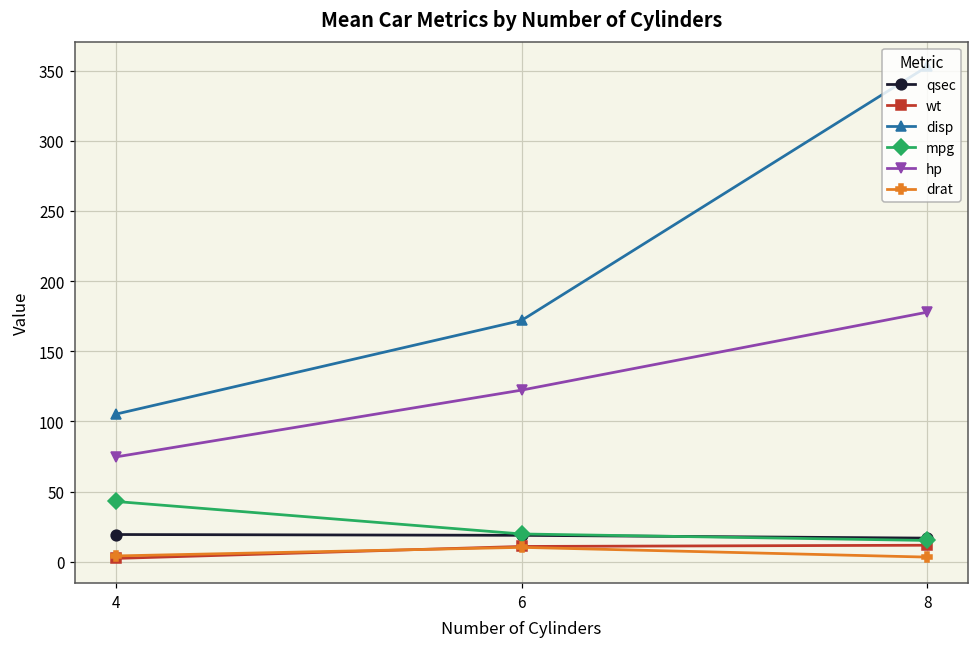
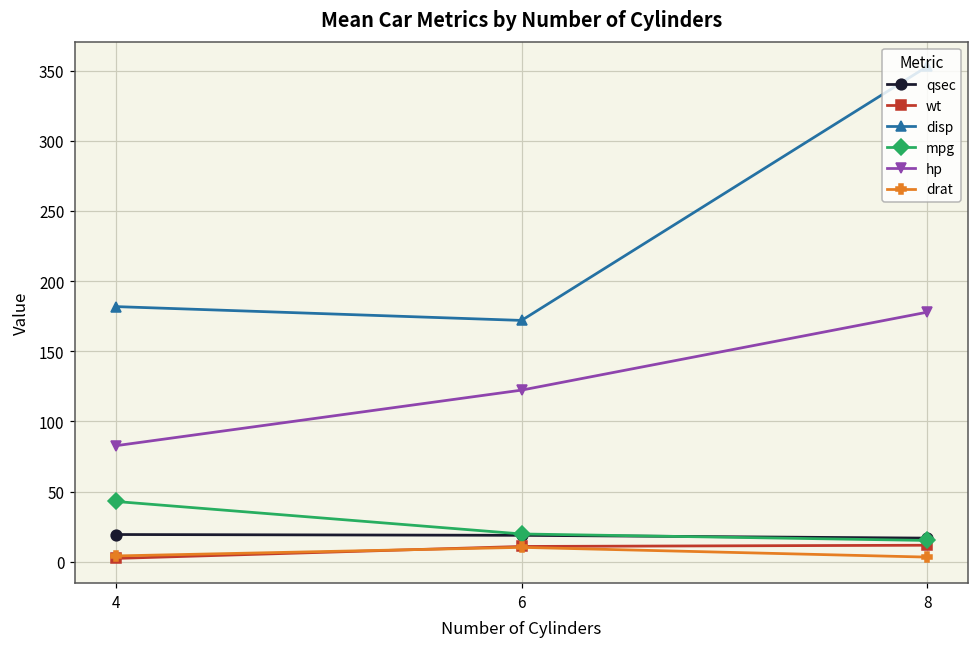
disp, 4: 105 -> 182
hp, 4: 75 -> 83
